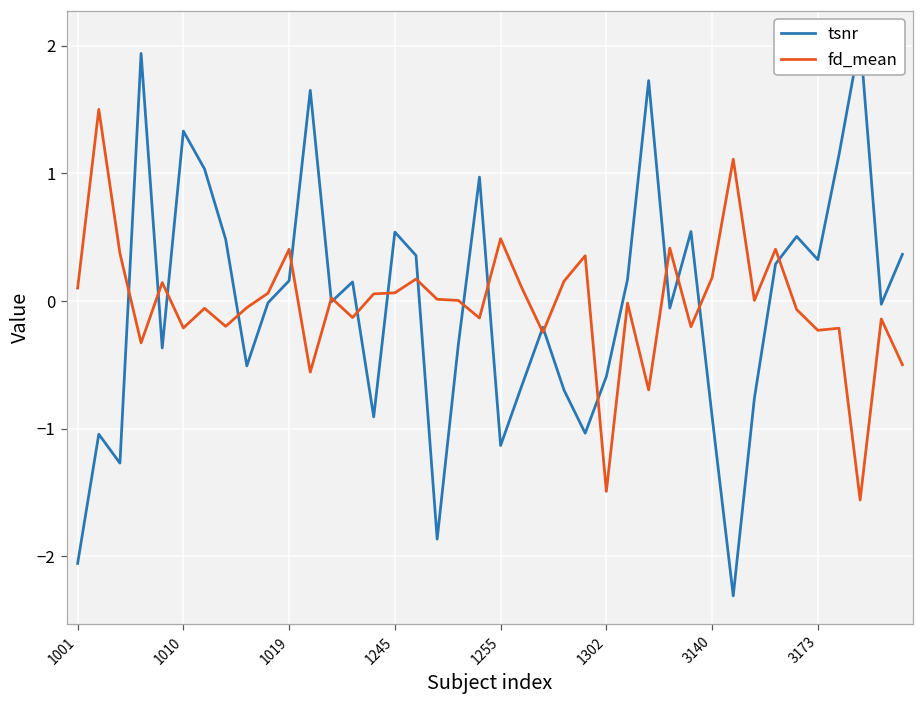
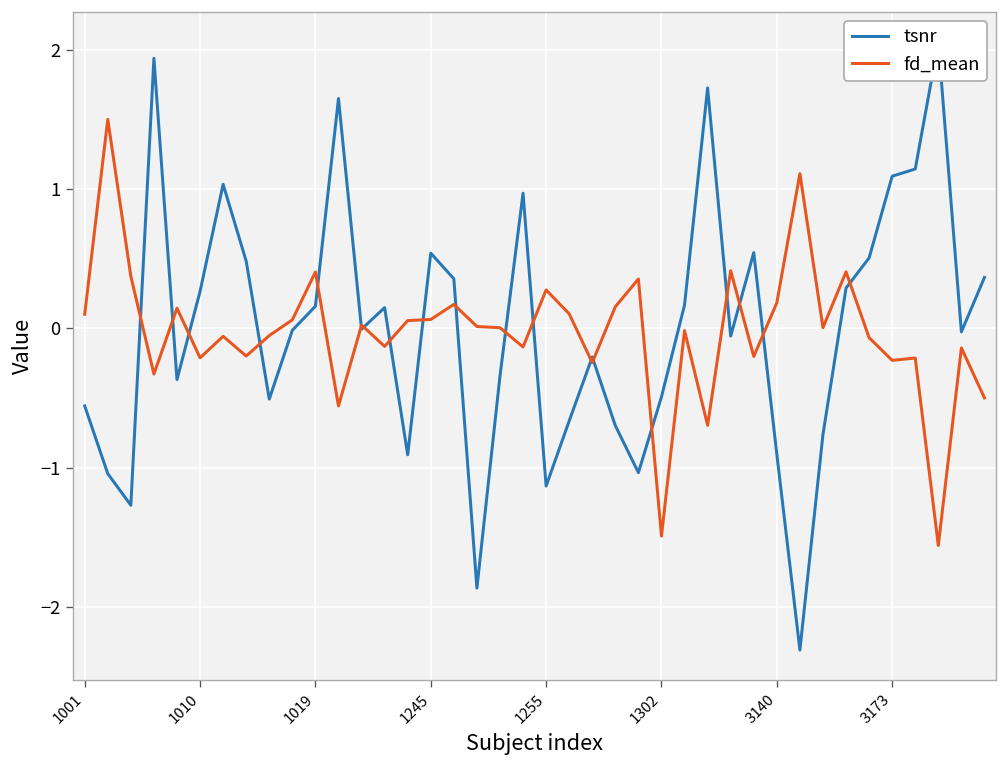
tsnr, 1001: -2.05 -> -0.56
tsnr, 1010: 1.33 -> 0.27
fd_mean, 1255: 0.49 -> 0.28
tsnr, 1302: -0.59 -> -0.49
tsnr, 3173: 0.32 -> 1.09
